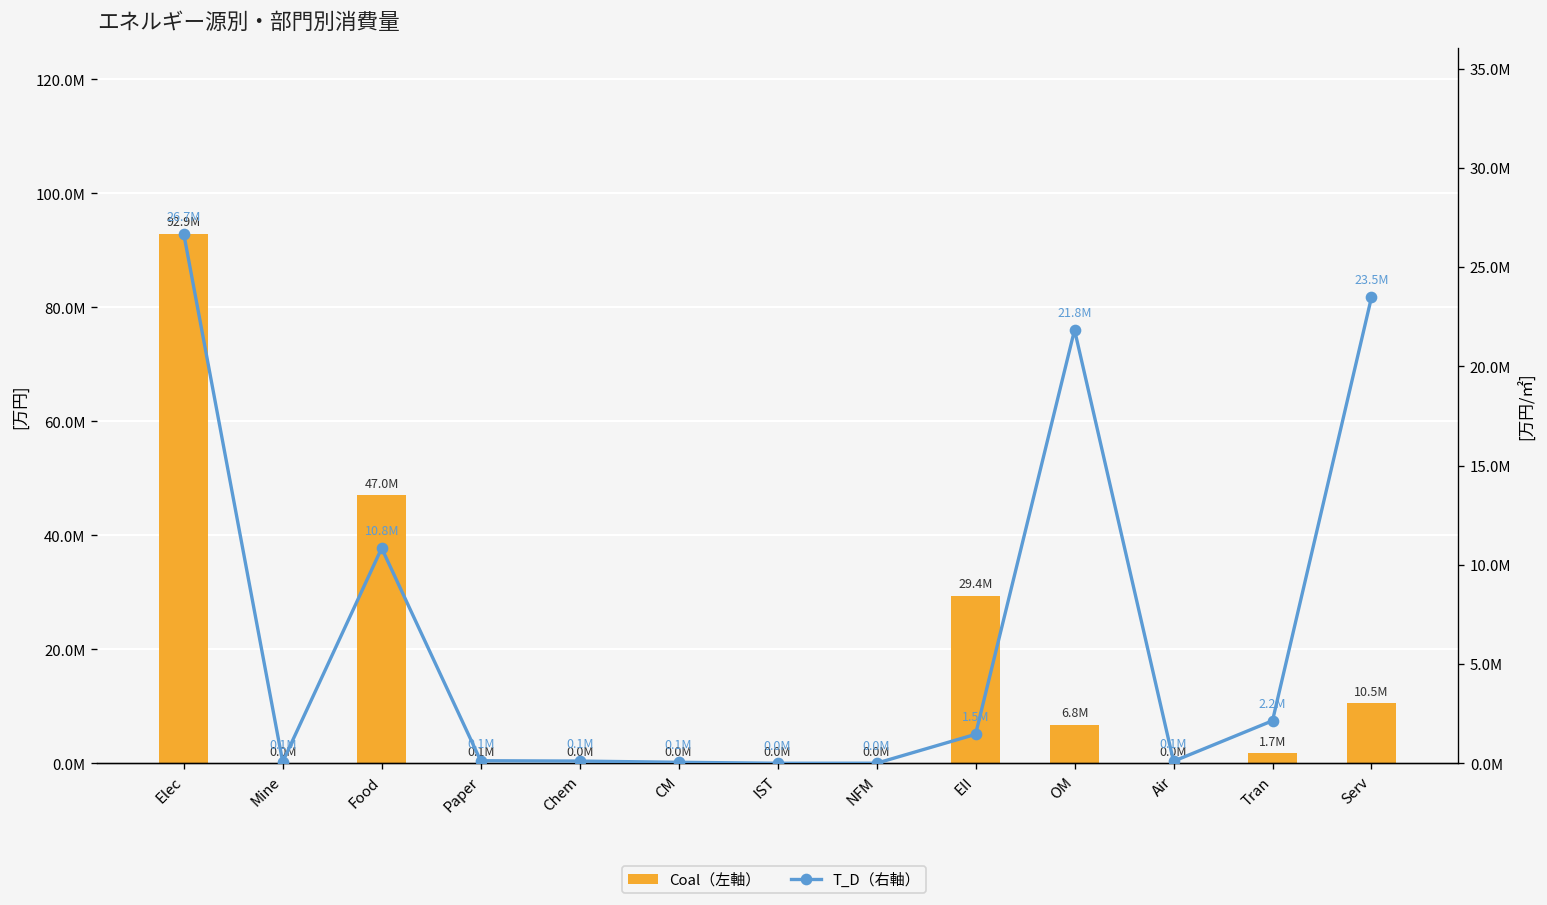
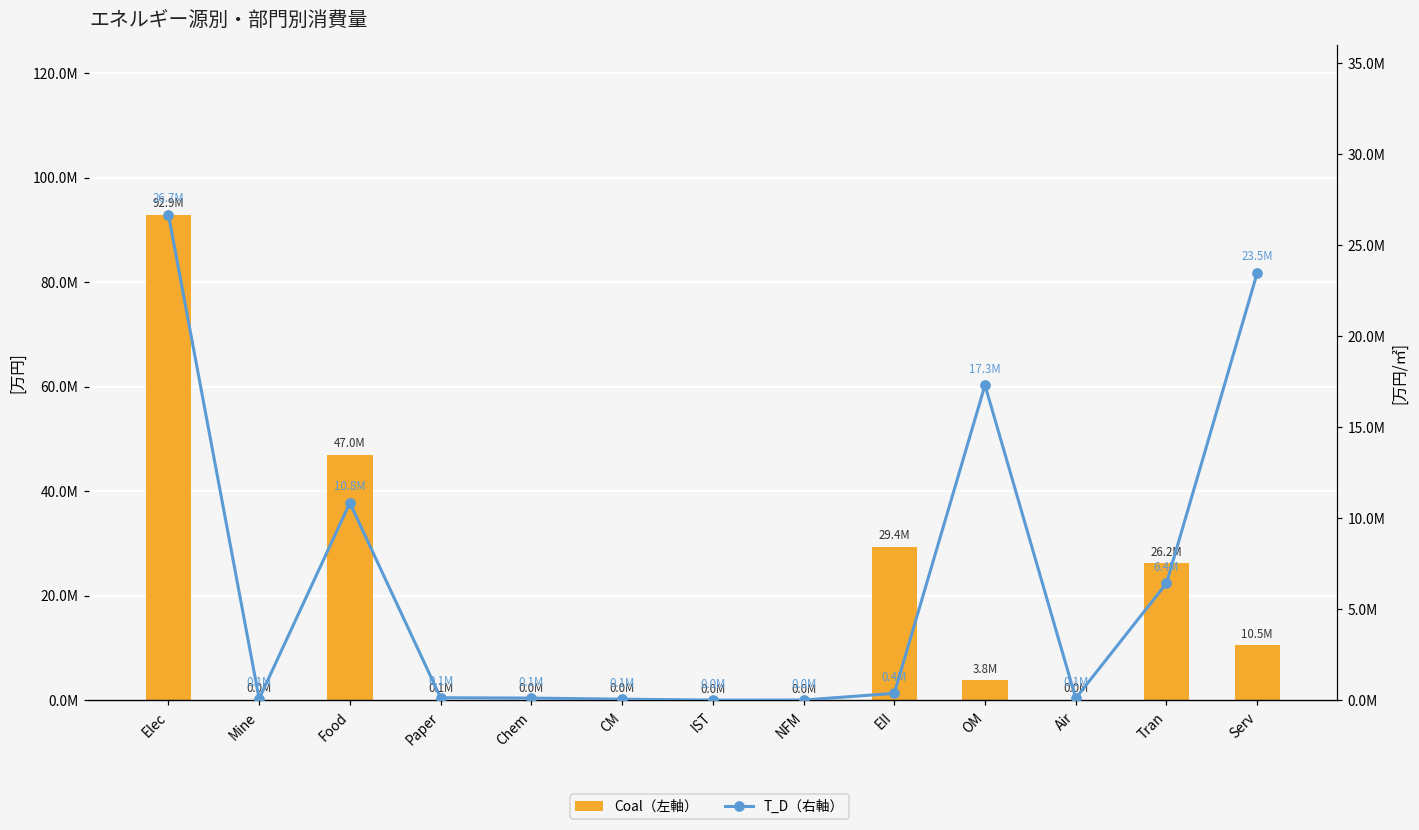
Coal（左軸）, OM: 6.8M -> 3.8M
Coal（左軸）, Tran: 1.7M -> 26.2M
T_D（右軸）, EII: 1.5M -> 0.4M
T_D（右軸）, OM: 21.8M -> 17.3M
T_D（右軸）, Tran: 2.2M -> 6.4M
